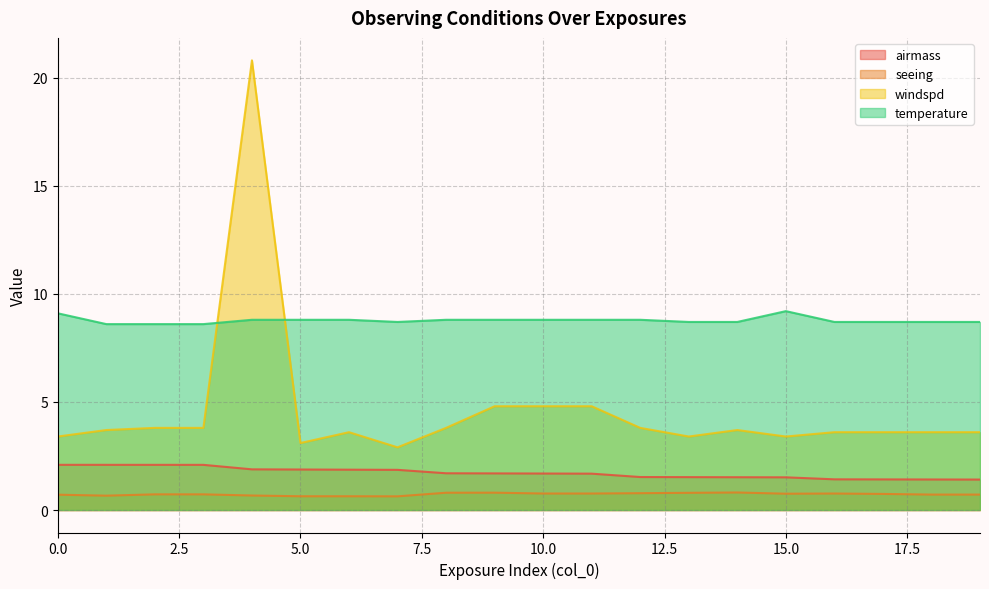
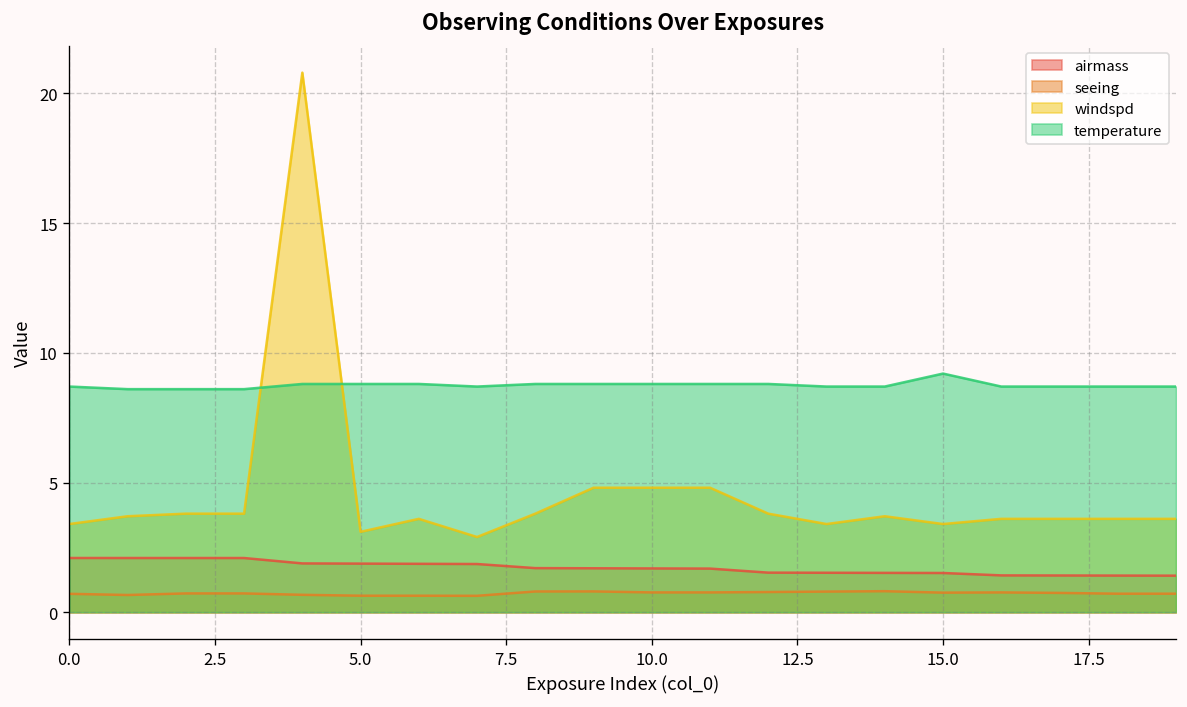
temperature, 0.0: 9.1 -> 8.7
